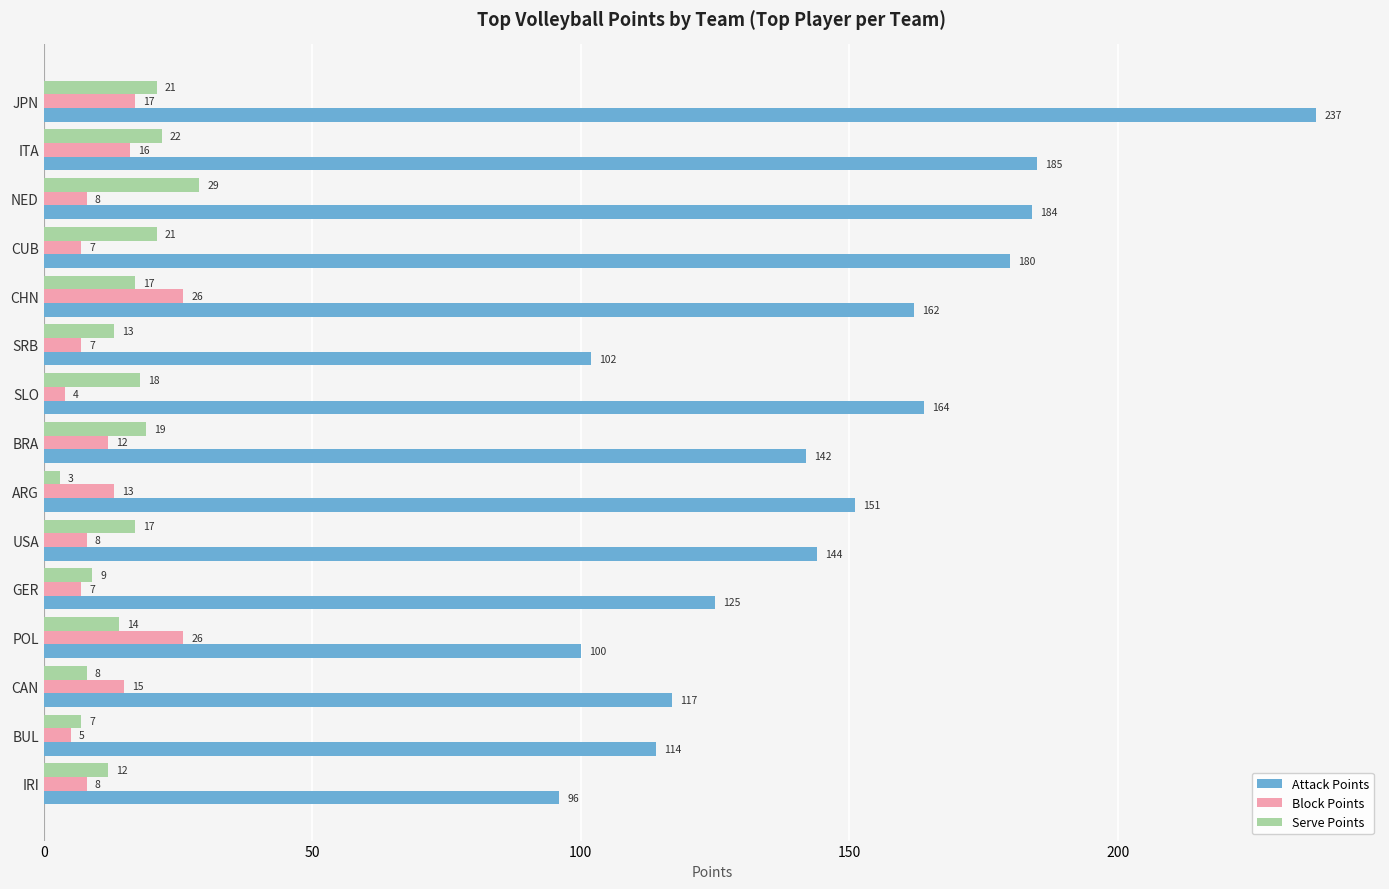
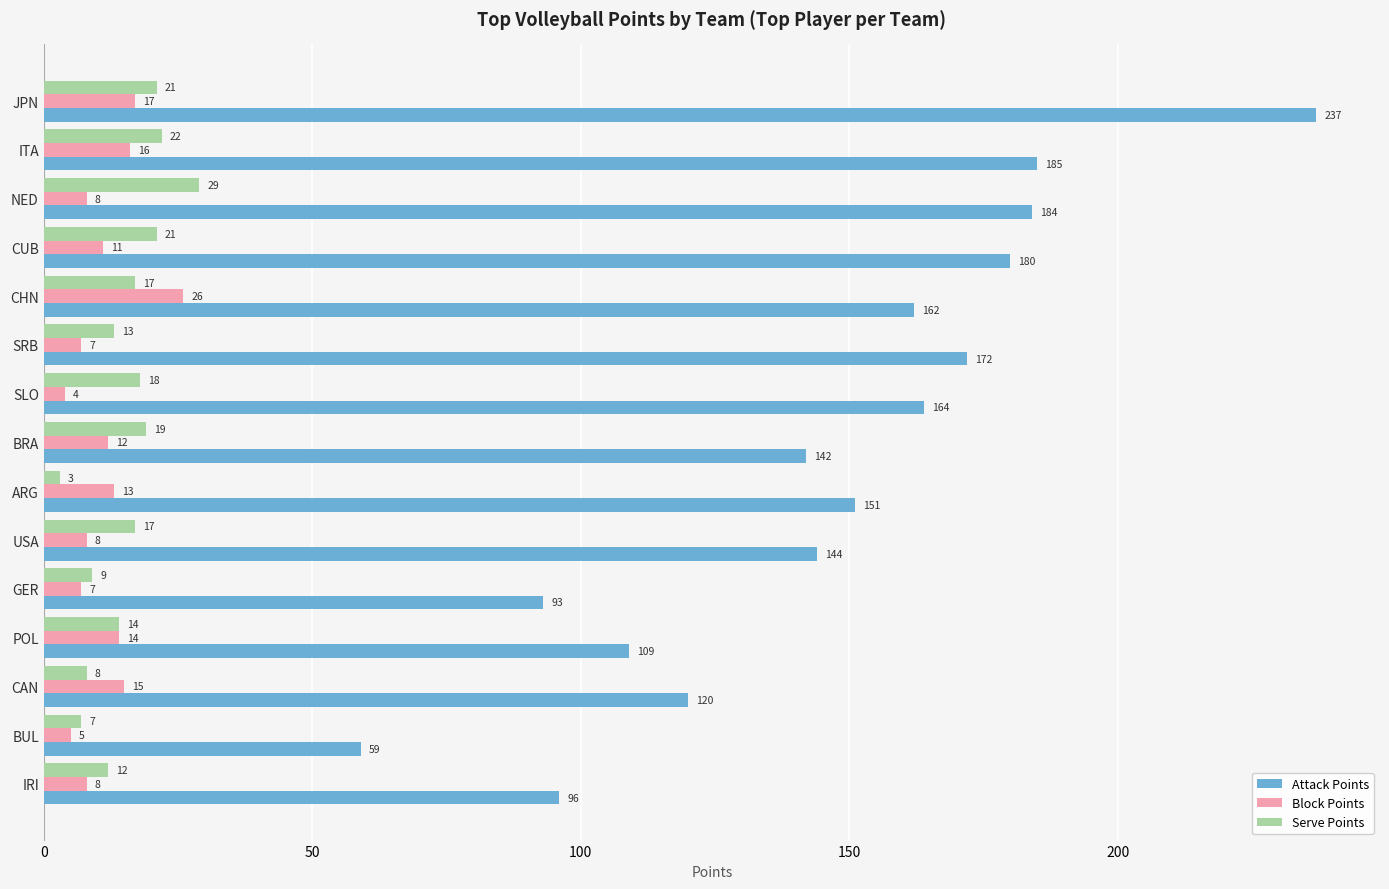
Block Points, CUB: 7 -> 11
Attack Points, SRB: 102 -> 172
Attack Points, GER: 125 -> 93
Block Points, POL: 26 -> 14
Attack Points, POL: 100 -> 109
Attack Points, CAN: 117 -> 120
Attack Points, BUL: 114 -> 59
